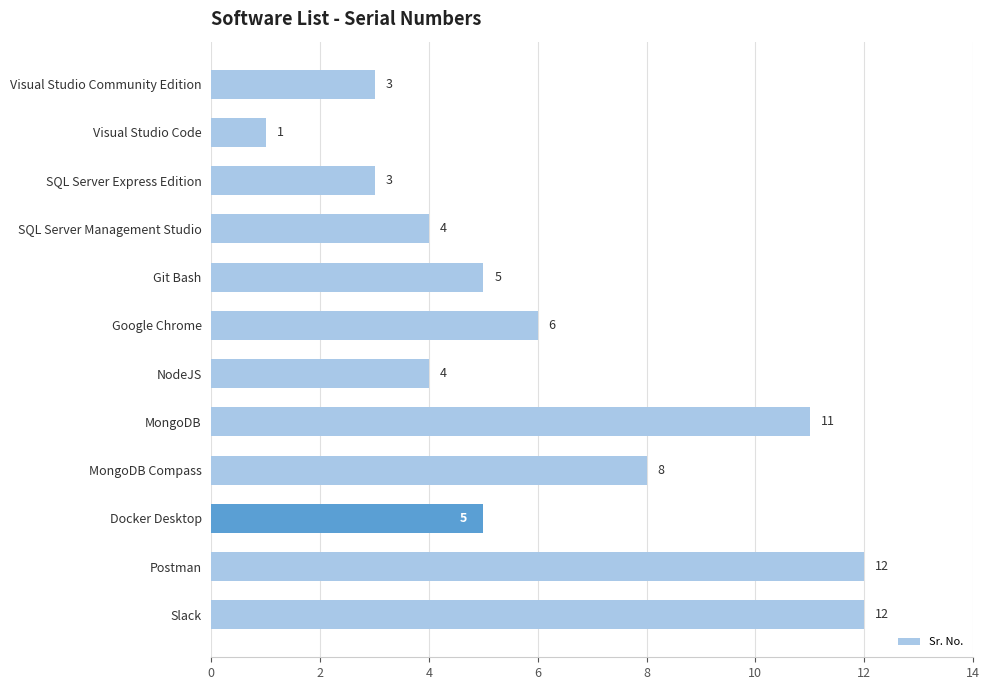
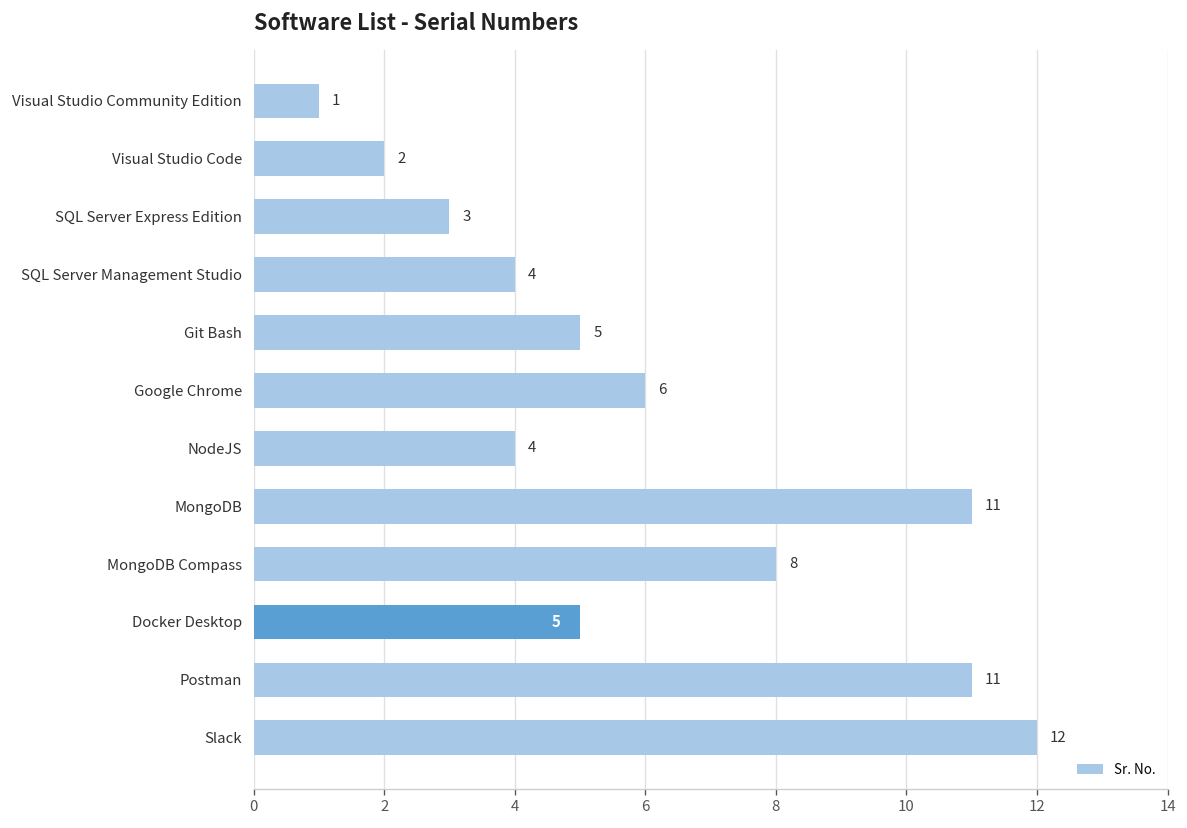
Visual Studio Community Edition: 3 -> 1
Visual Studio Code: 1 -> 2
Postman: 12 -> 11
